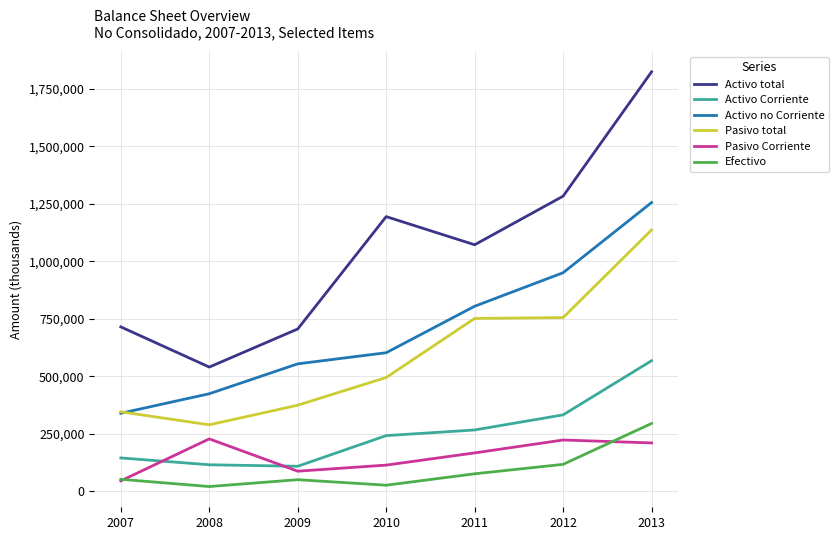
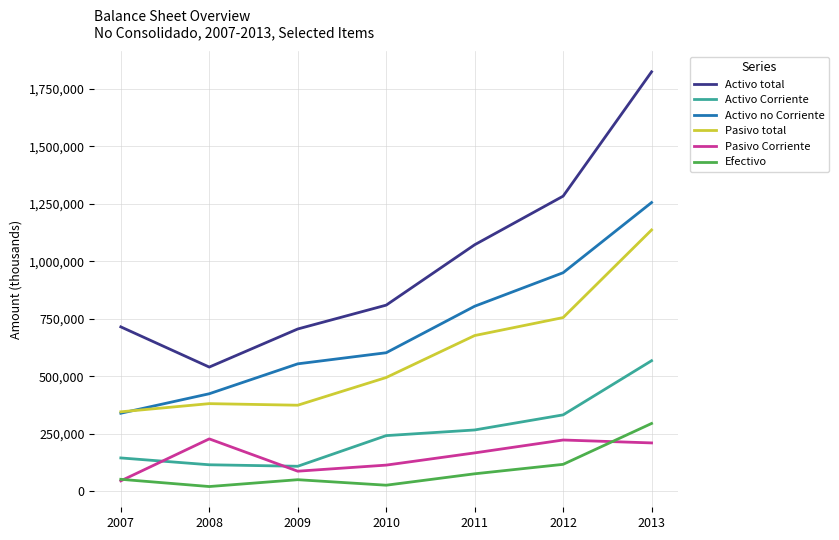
Pasivo total, 2008: 290,000 -> 380,000
Activo total, 2010: 1,190,000 -> 810,000
Pasivo total, 2011: 750,000 -> 680,000
